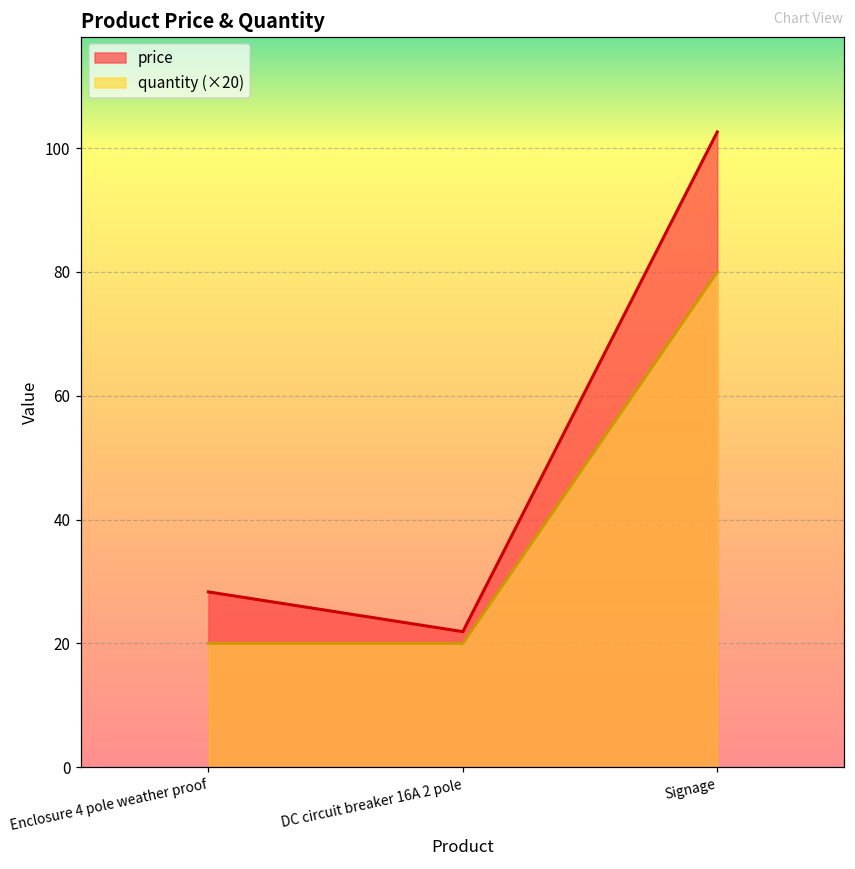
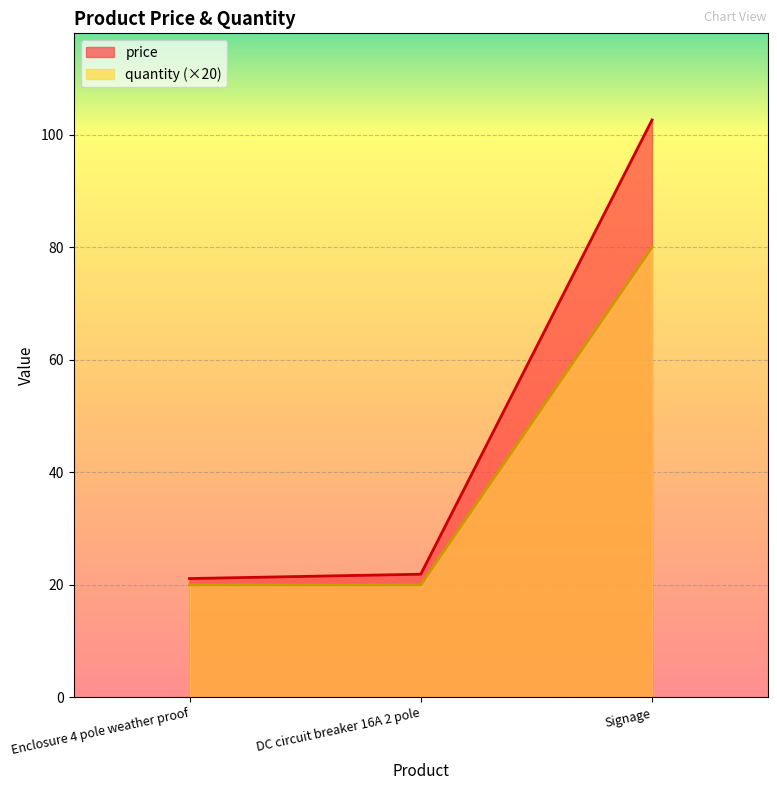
price, Enclosure 4 pole weather proof: 28 -> 21
